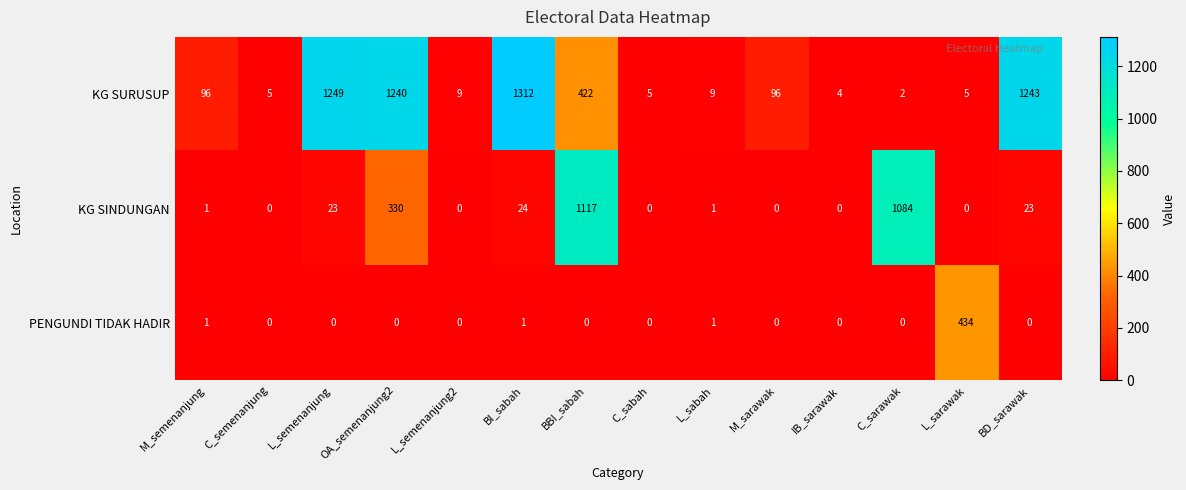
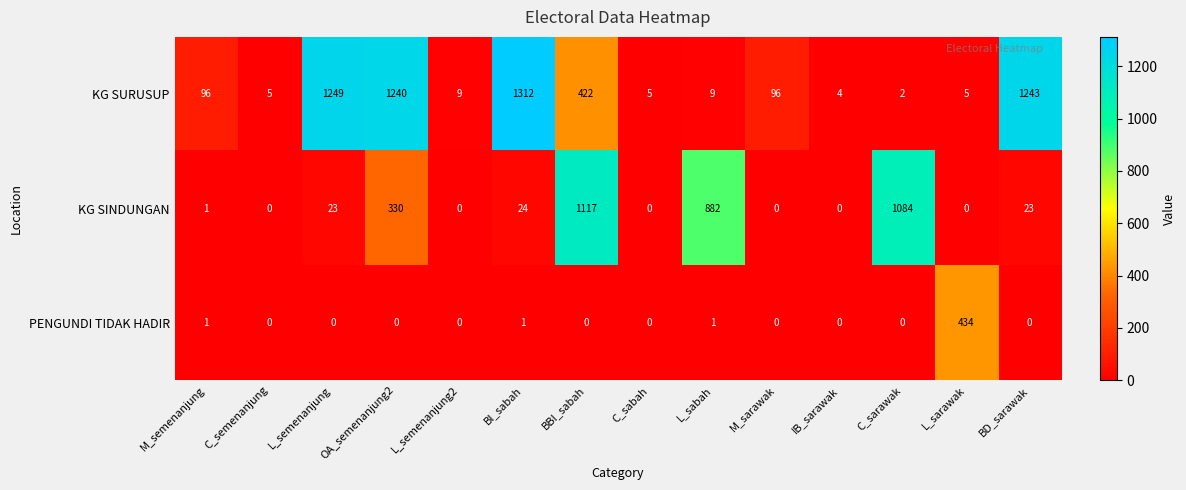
KG SINDUNGAN, L_sabah: 1 -> 882
